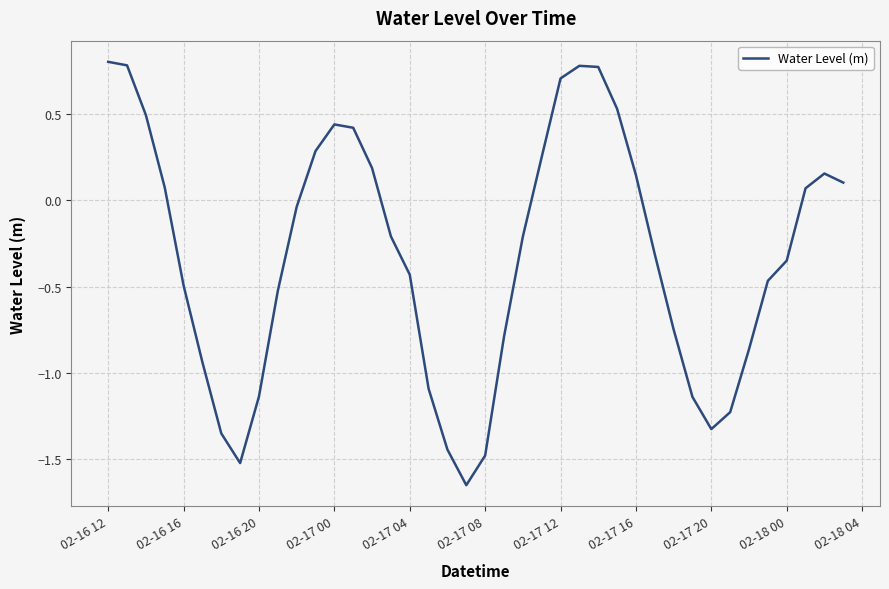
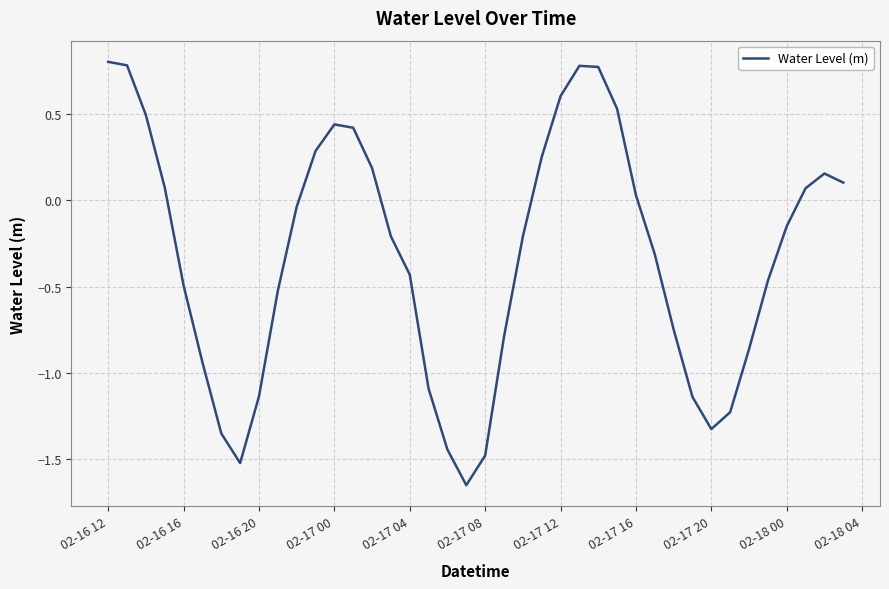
02-17 12: 0.70 -> 0.60
02-17 16: 0.15 -> 0.03
02-18 00: -0.35 -> -0.15
